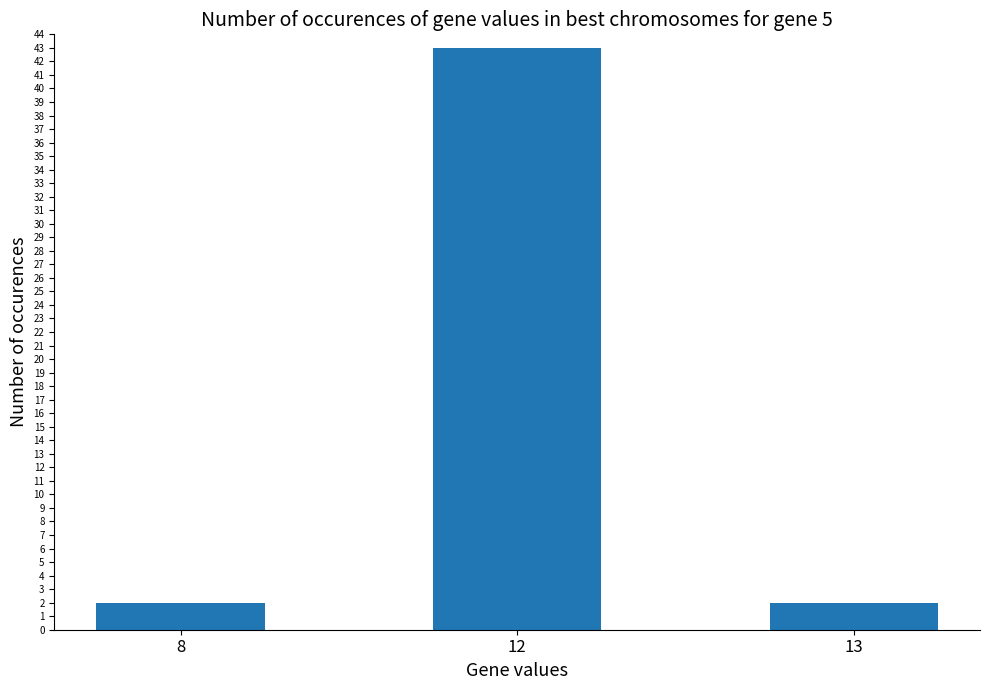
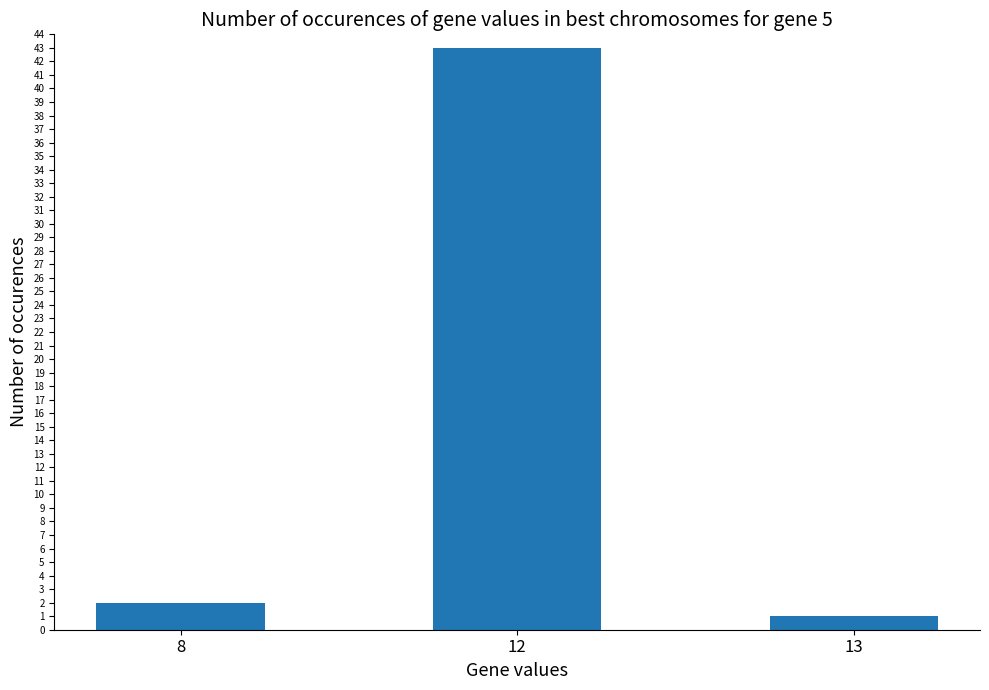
13: 2 -> 1
